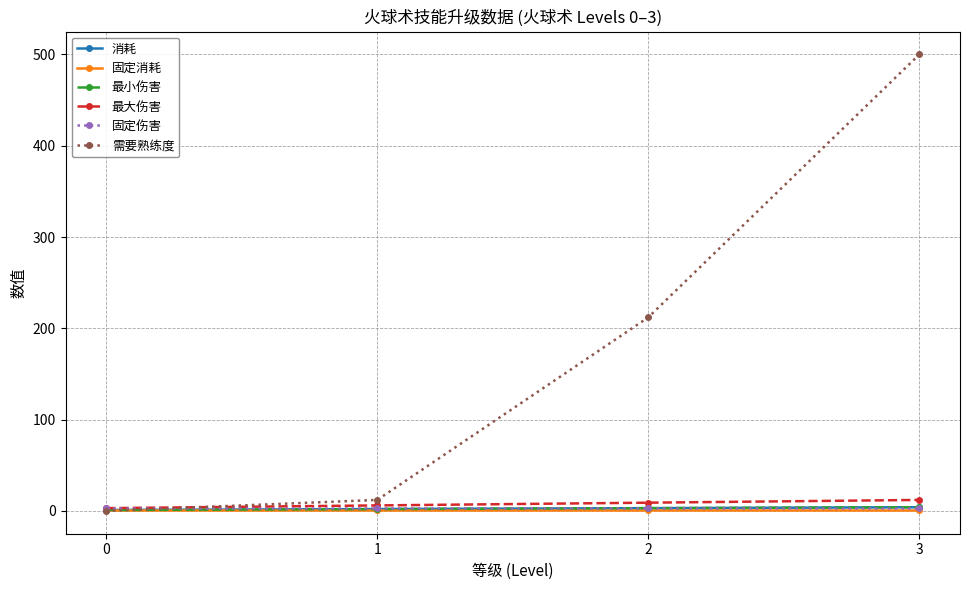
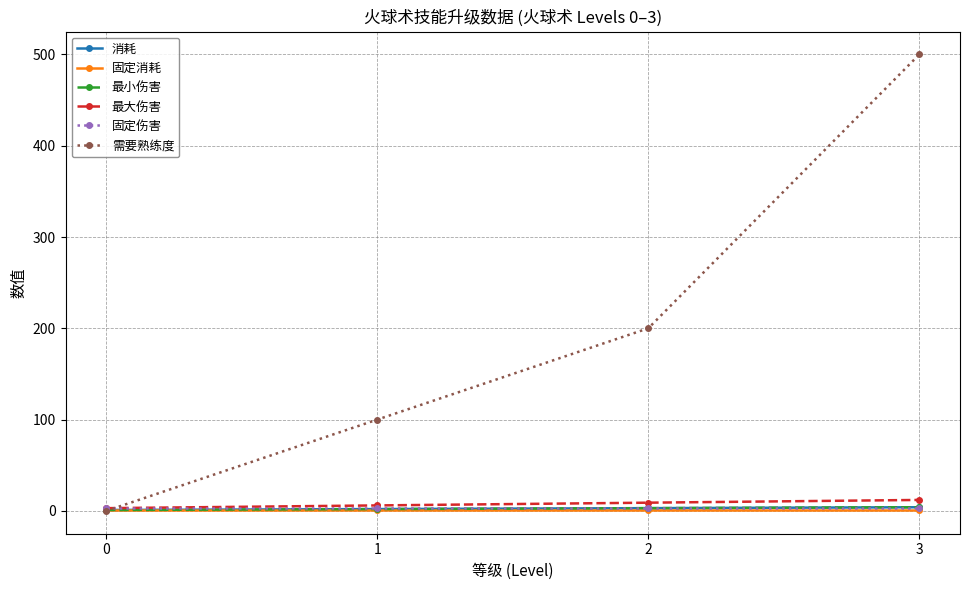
需要熟练度, 1: 10 -> 100
需要熟练度, 2: 210 -> 200
